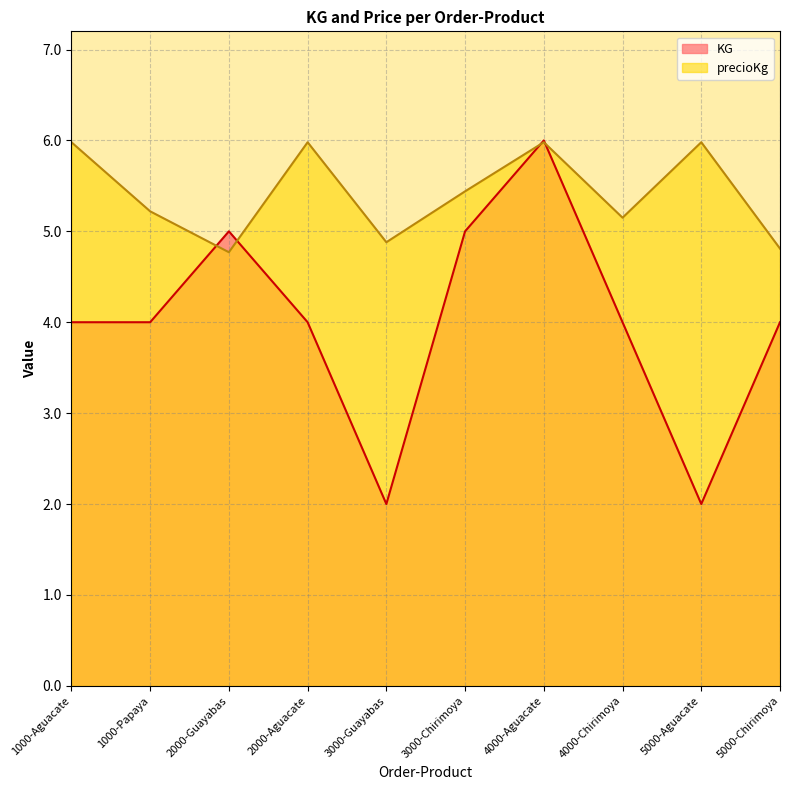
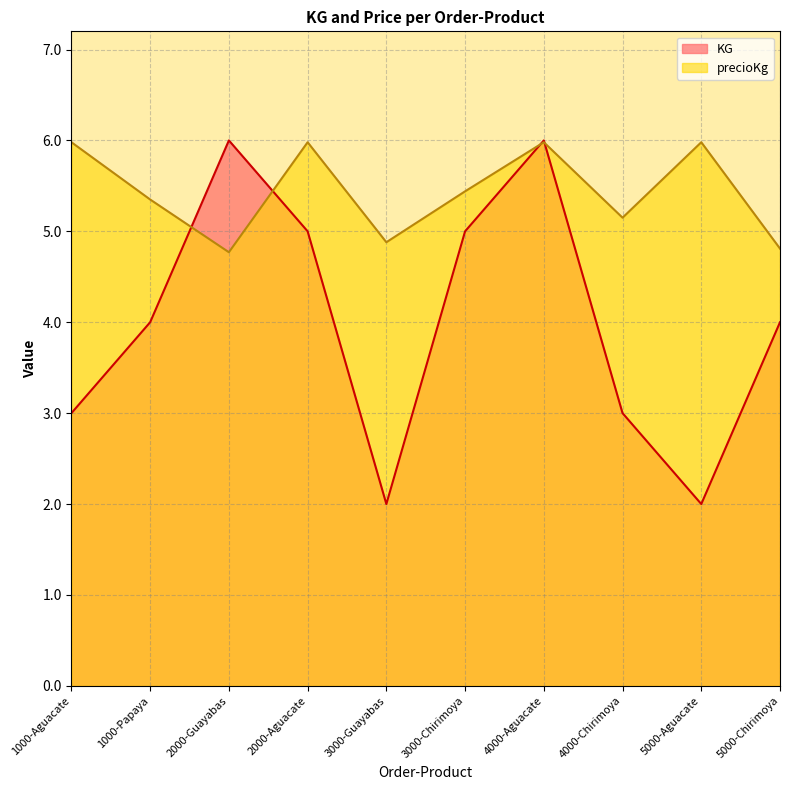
KG, 1000-Aguacate: 4 -> 3
precioKg, 1000-Papaya: 5.2 -> 5.4
KG, 2000-Guayabas: 5 -> 6
KG, 2000-Aguacate: 4 -> 5
KG, 4000-Chirimoya: 4 -> 3
